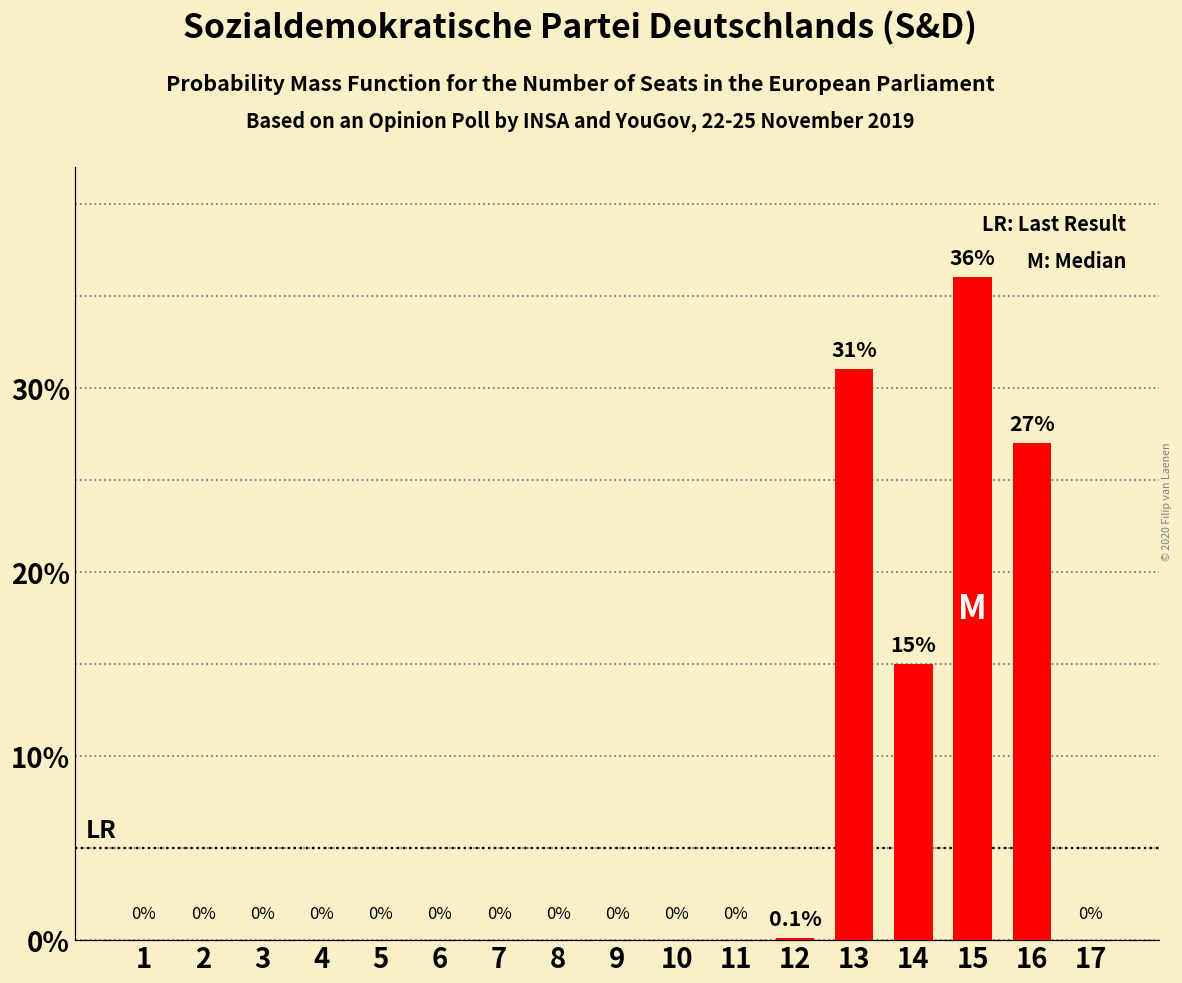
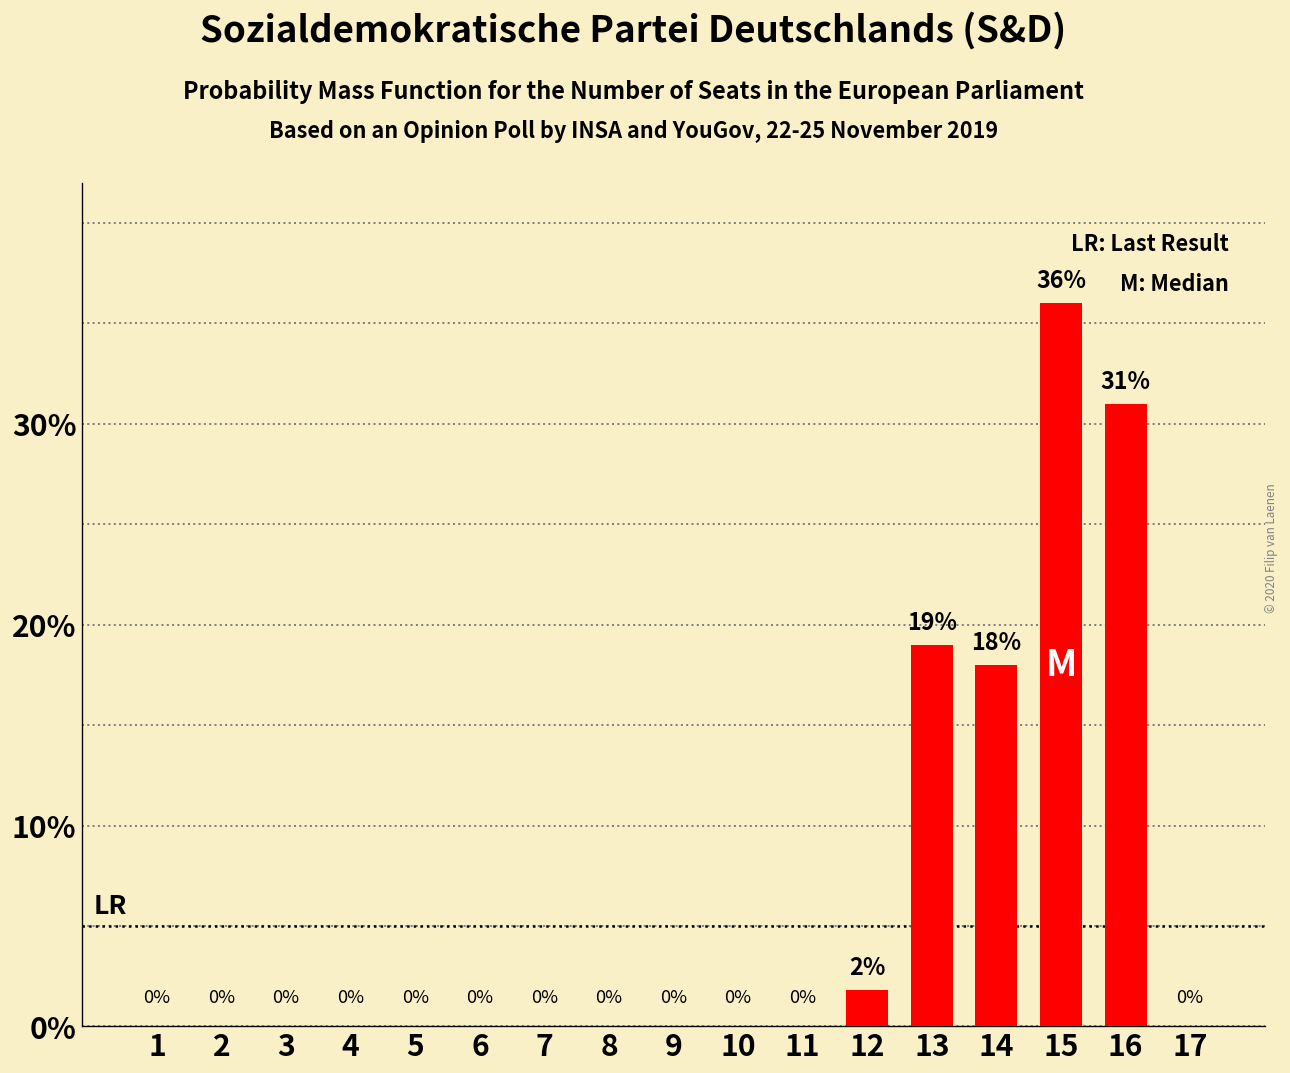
12: 0.1% -> 2%
13: 31% -> 19%
14: 15% -> 18%
16: 27% -> 31%
